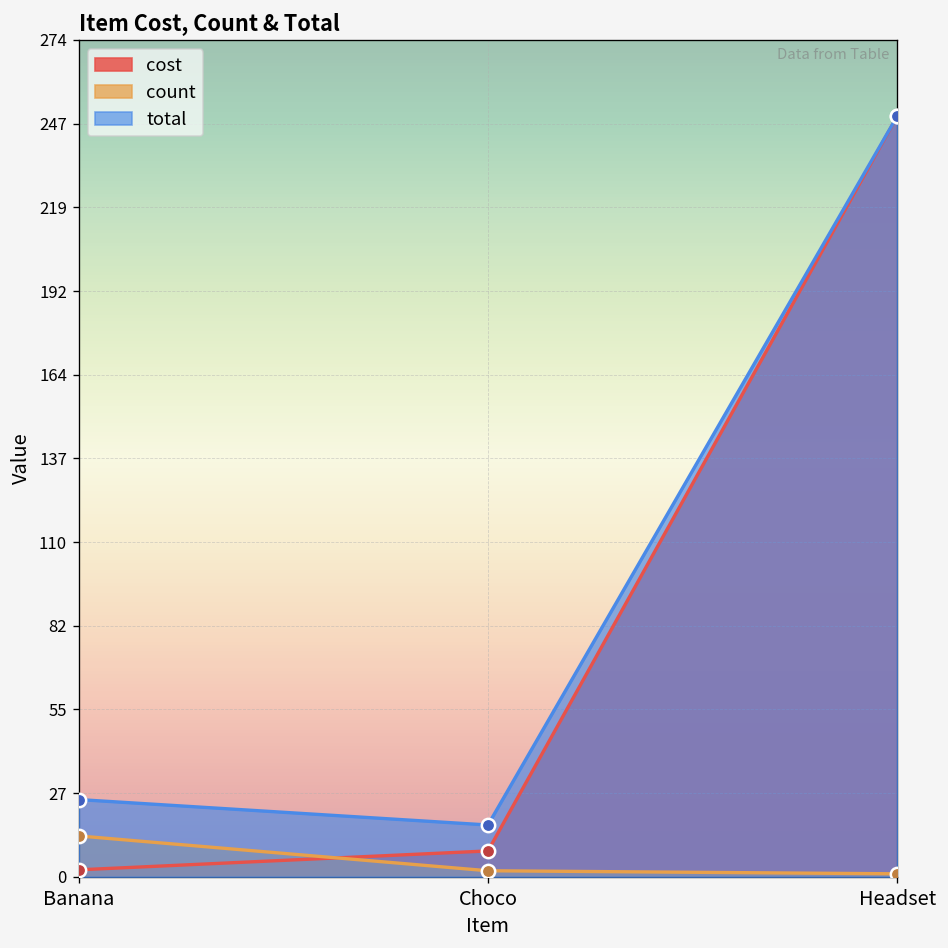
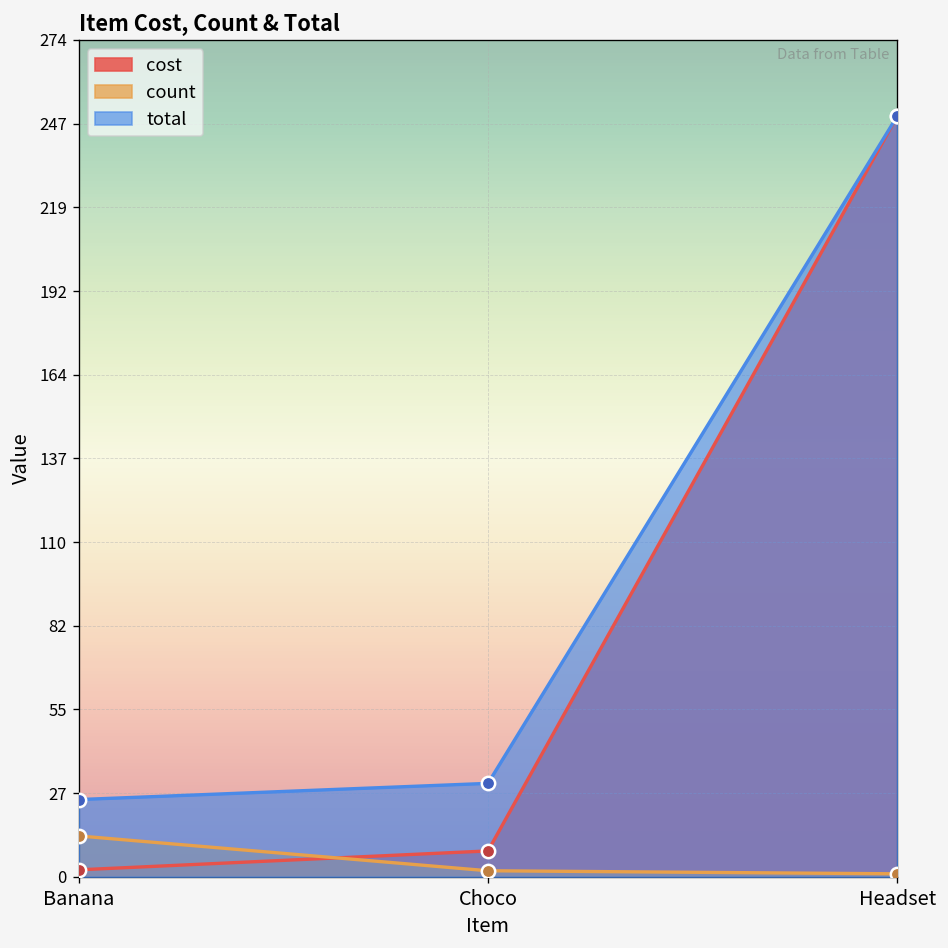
total, Choco: 17 -> 31
